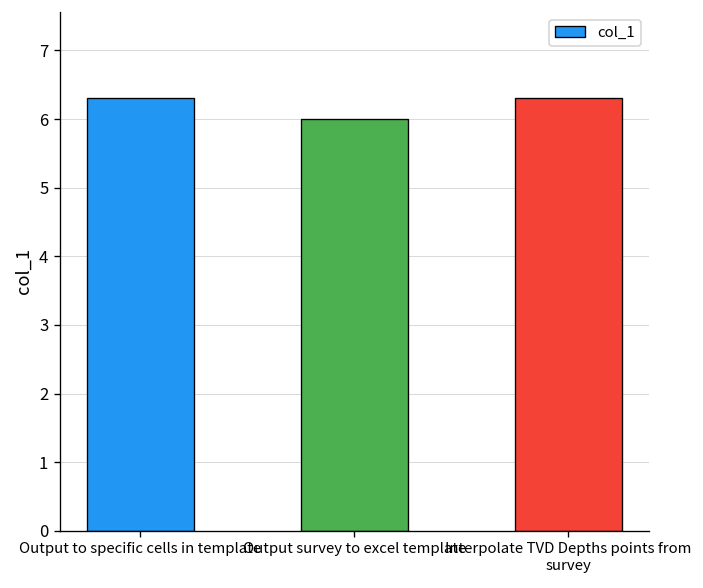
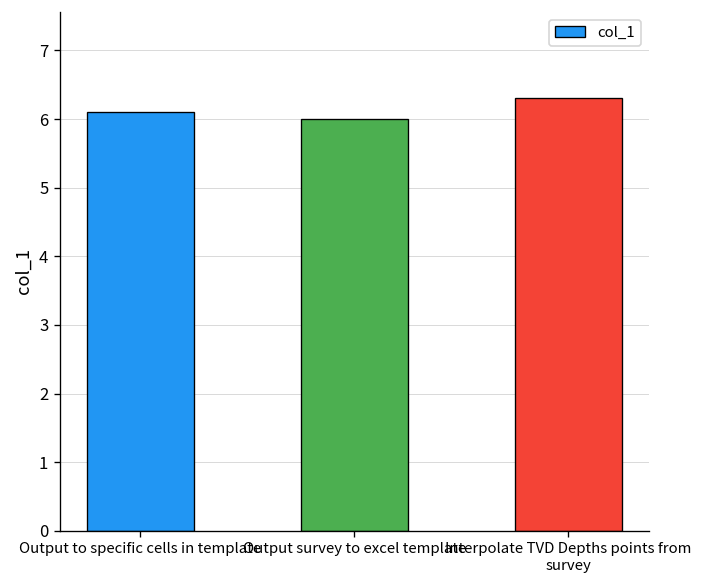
Output to specific cells in template: 6.3 -> 6.1
